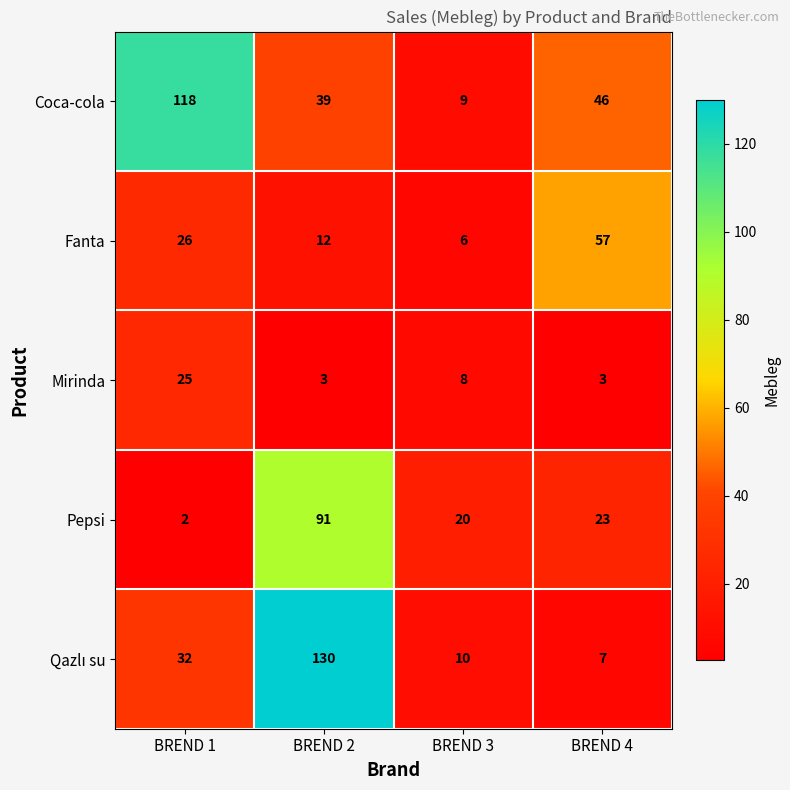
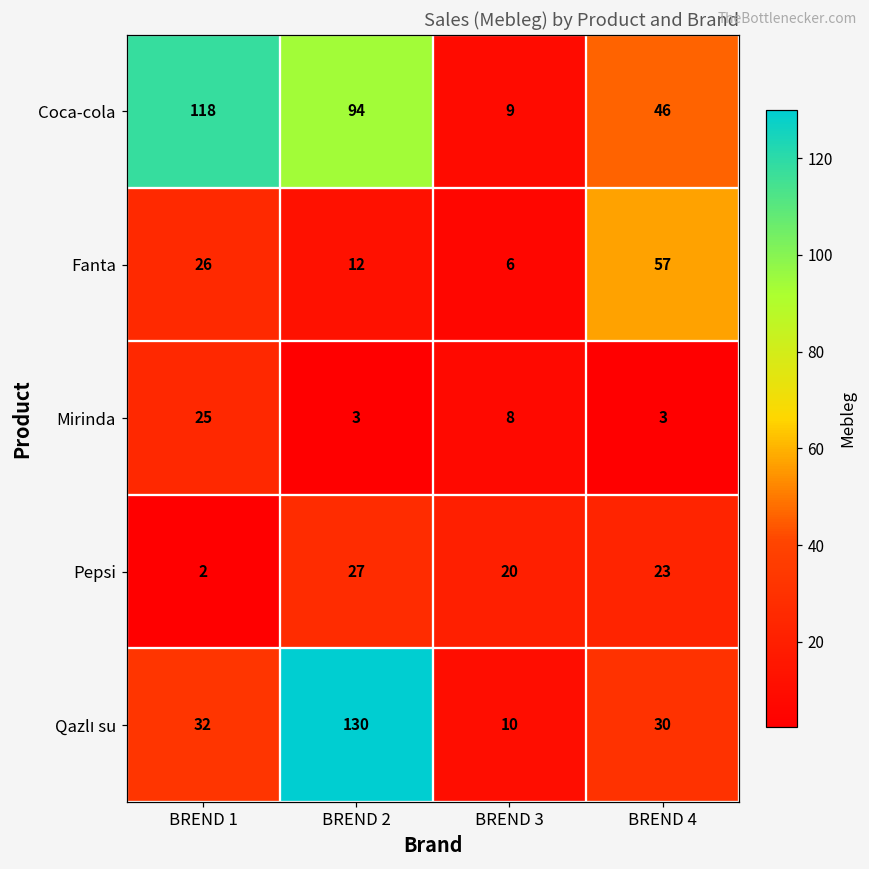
Coca-cola, BREND 2: 39 -> 94
Pepsi, BREND 2: 91 -> 27
Qazlı su, BREND 4: 7 -> 30
